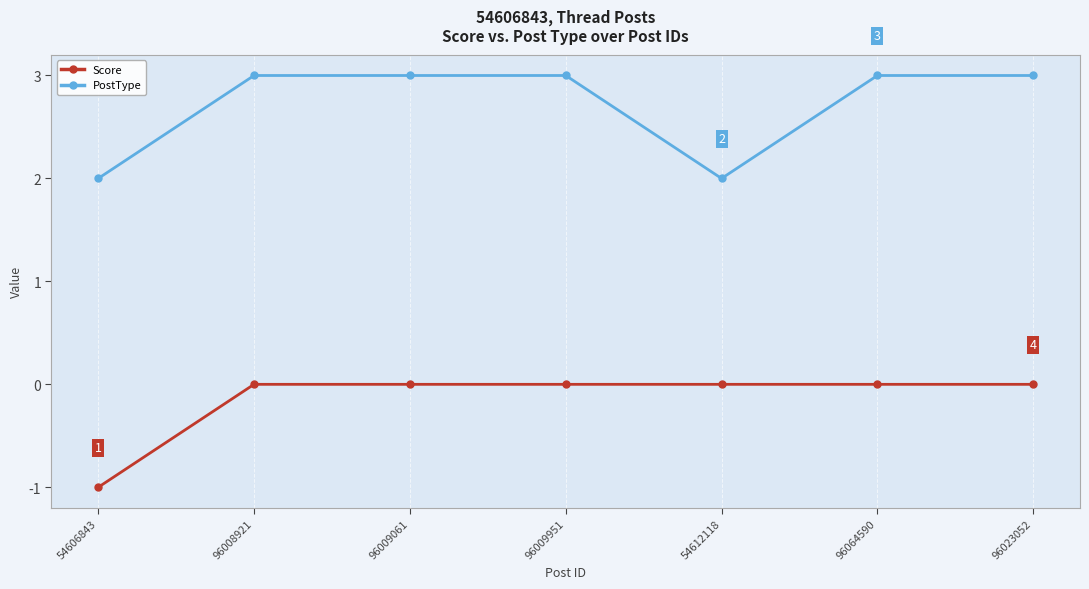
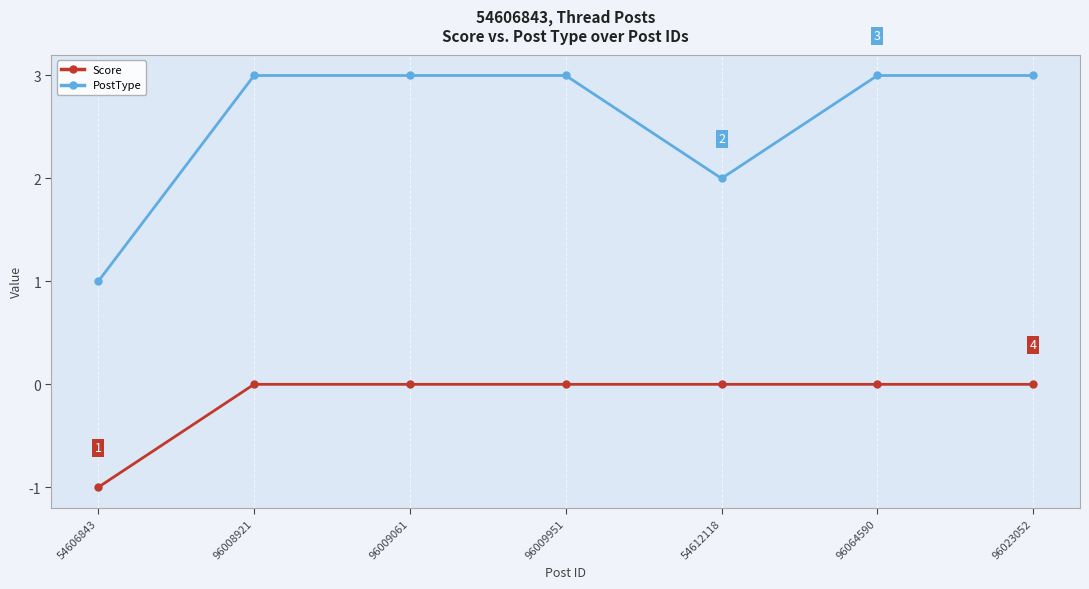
PostType, 54606843: 2 -> 1
